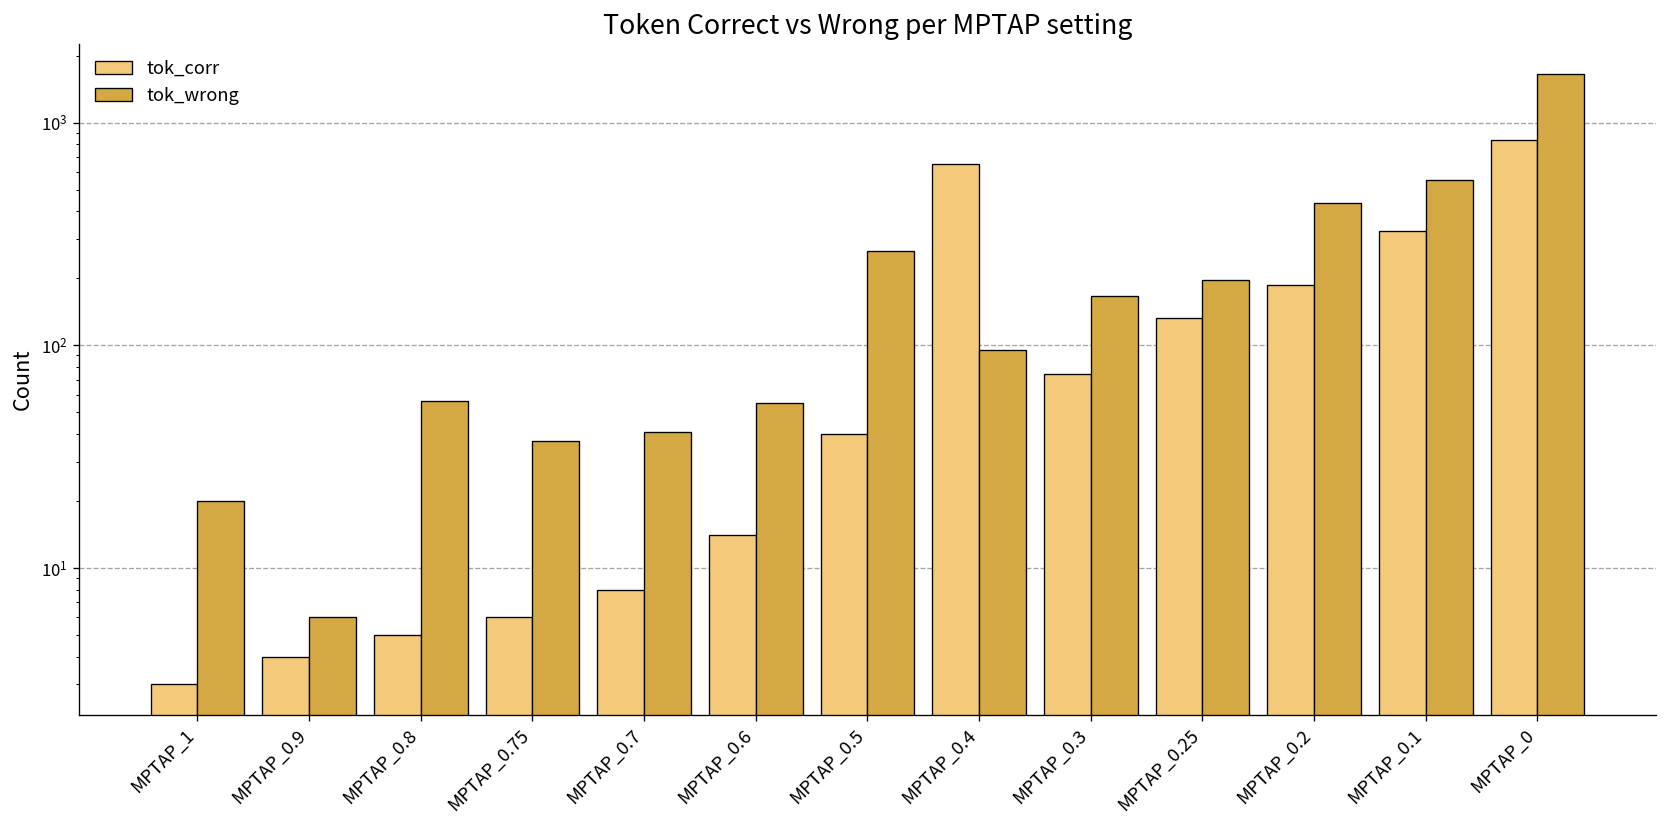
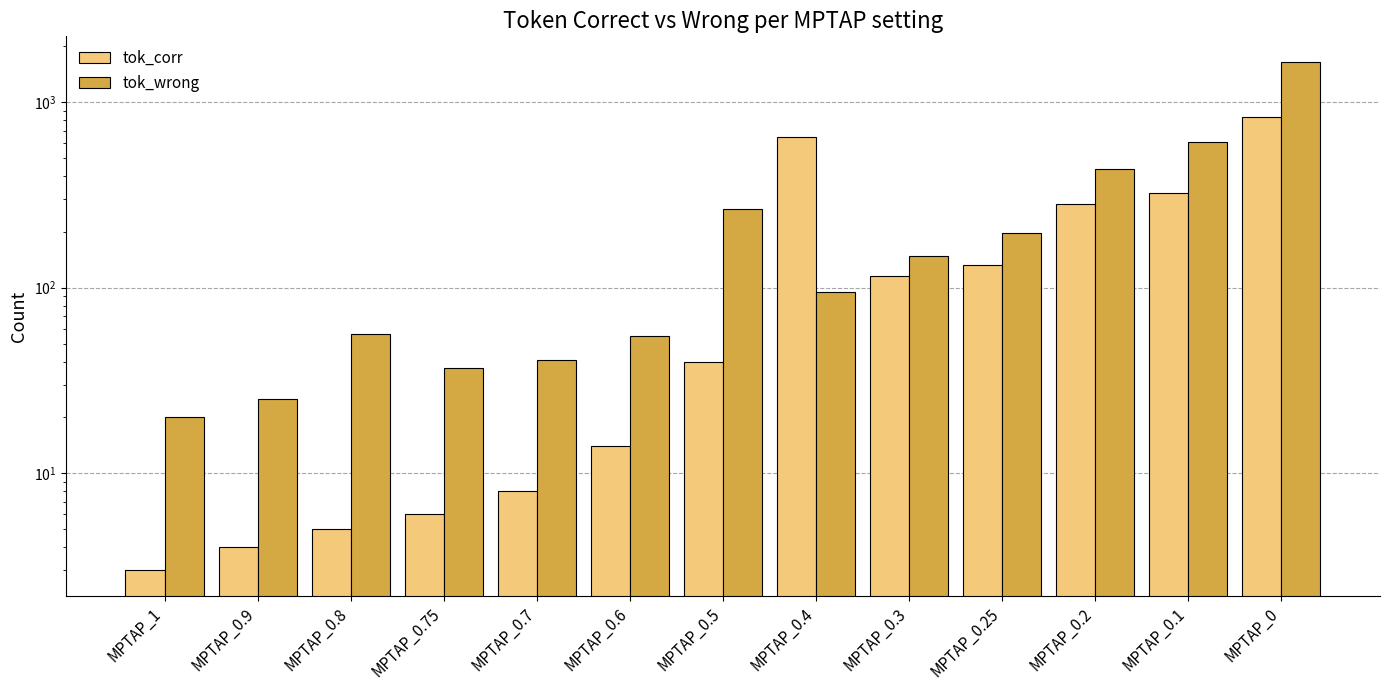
tok_wrong, MPTAP_0.9: 6 -> 25
tok_corr, MPTAP_0.3: 74 -> 120
tok_wrong, MPTAP_0.3: 170 -> 150
tok_corr, MPTAP_0.2: 190 -> 280
tok_wrong, MPTAP_0.1: 550 -> 610
